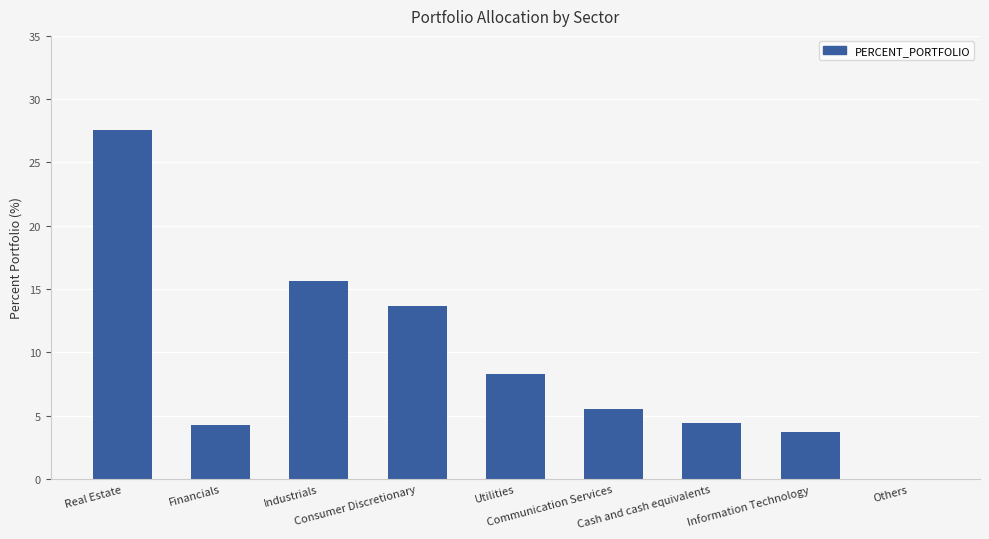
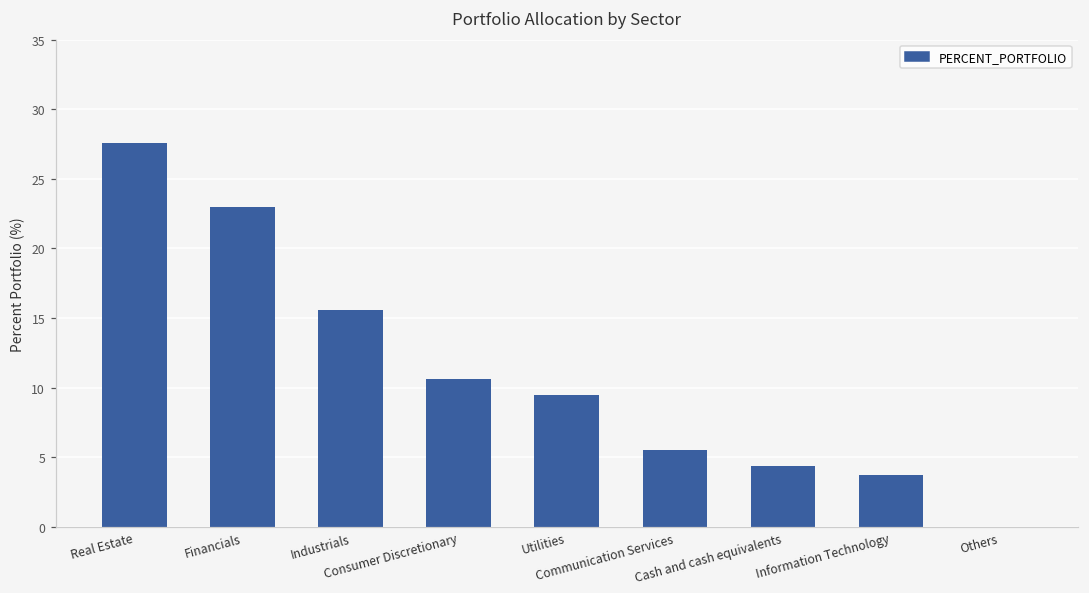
Financials: 4.3 -> 23.0
Consumer Discretionary: 13.7 -> 10.6
Utilities: 8.3 -> 9.5
